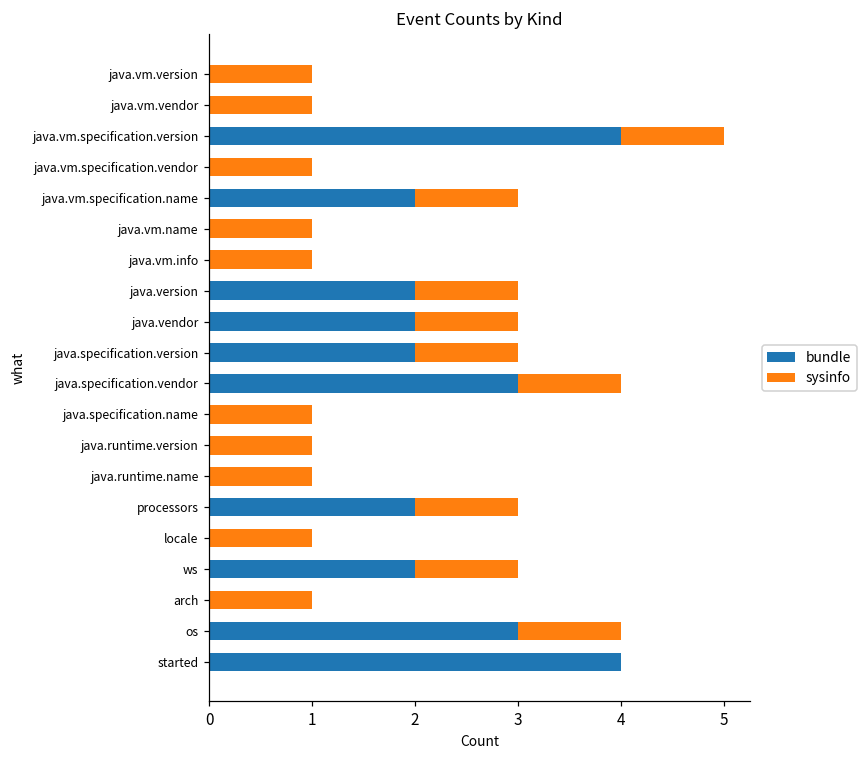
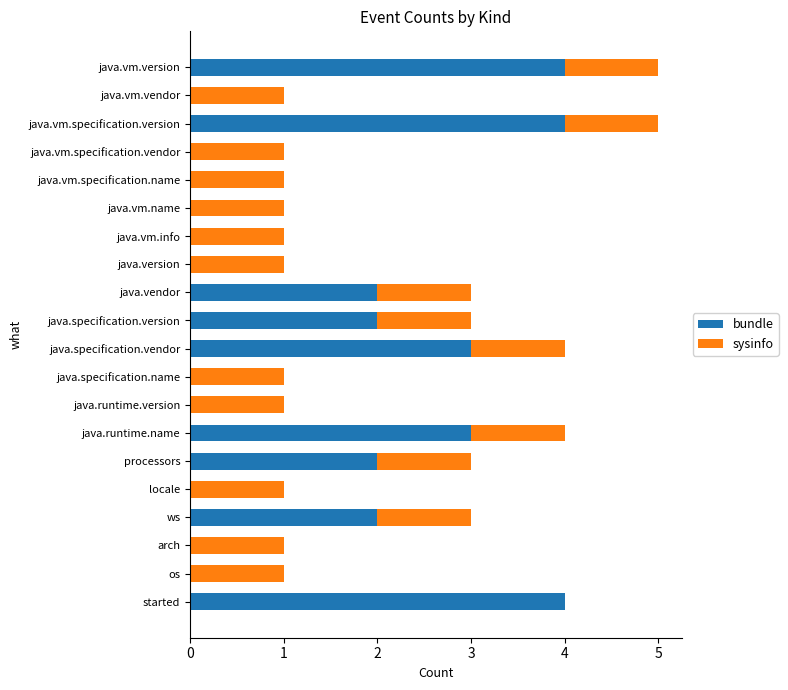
bundle, java.vm.version: 0 -> 4
bundle, java.vm.specification.name: 2 -> 0
bundle, java.version: 2 -> 0
bundle, java.runtime.name: 0 -> 3
bundle, os: 3 -> 0
